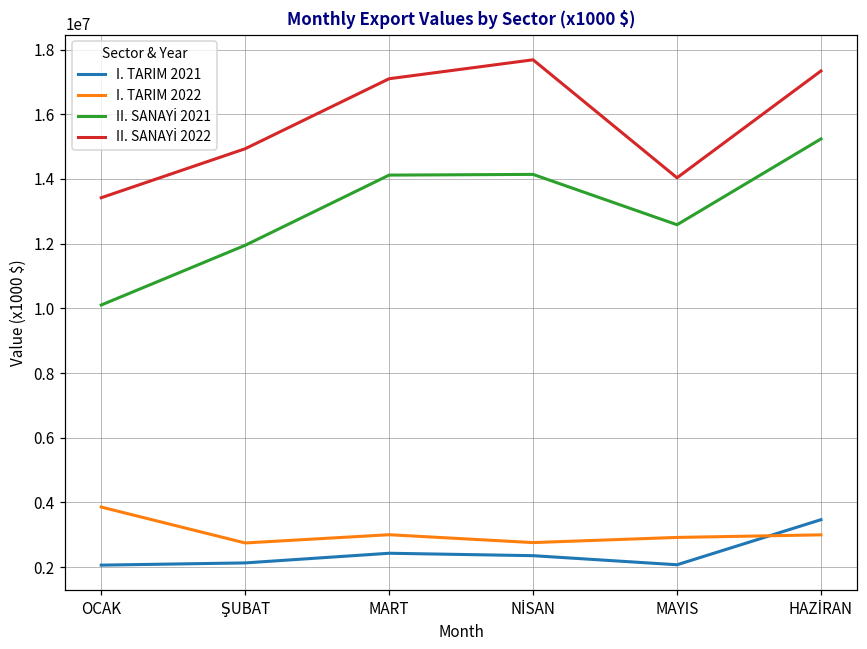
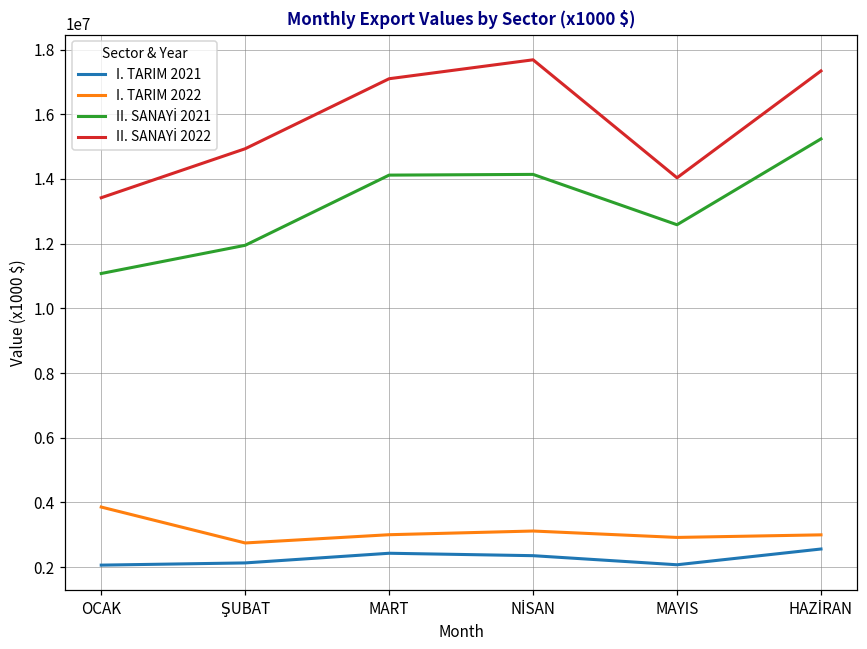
II. SANAYİ 2021, OCAK: 10100000 -> 11100000
I. TARIM 2022, NİSAN: 2800000 -> 3100000
I. TARIM 2021, HAZİRAN: 3500000 -> 2600000
